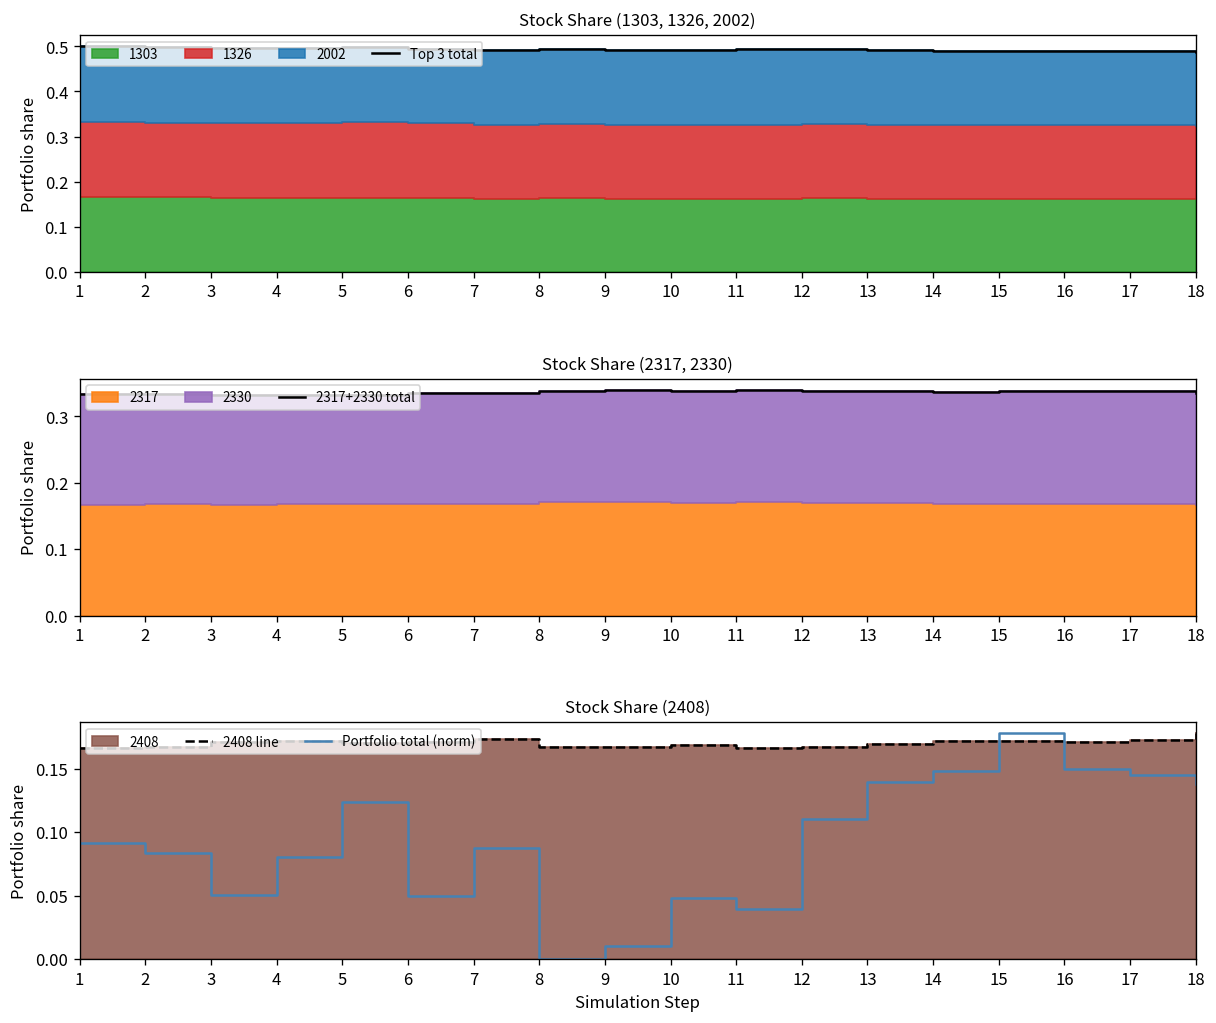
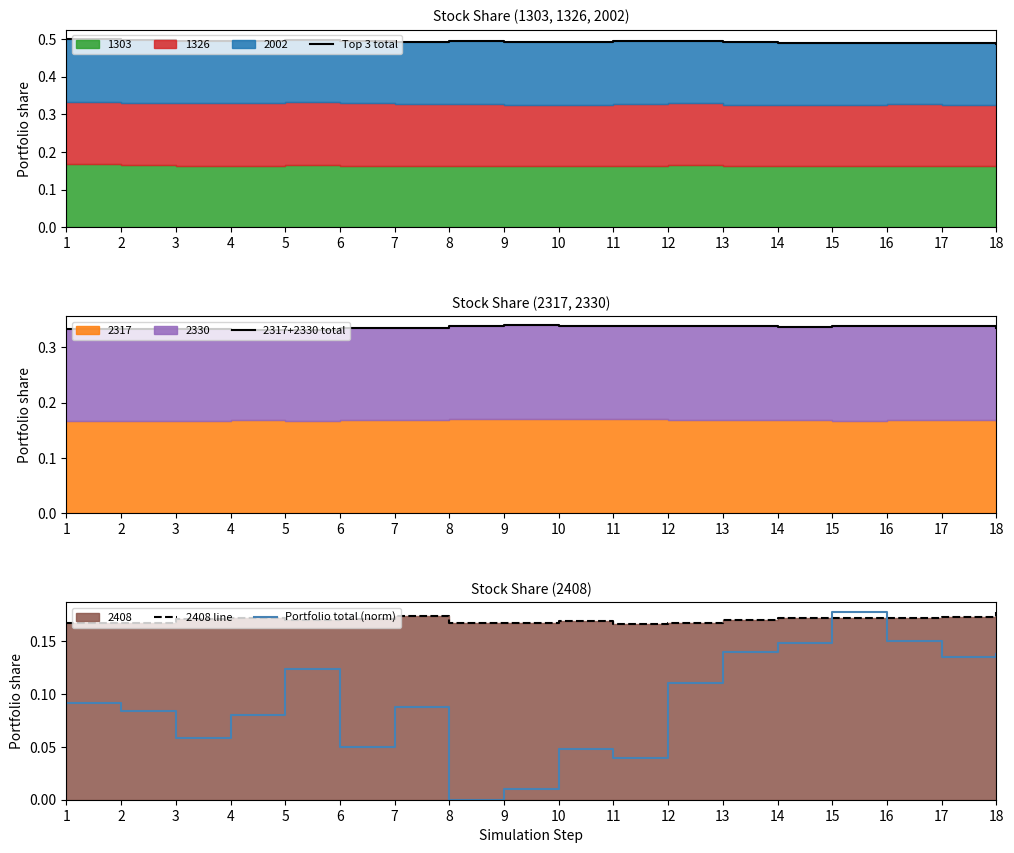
Stock Share (2408), Portfolio total (norm), 3: 0.050 -> 0.059
Stock Share (2408), Portfolio total (norm), 17: 0.145 -> 0.135
